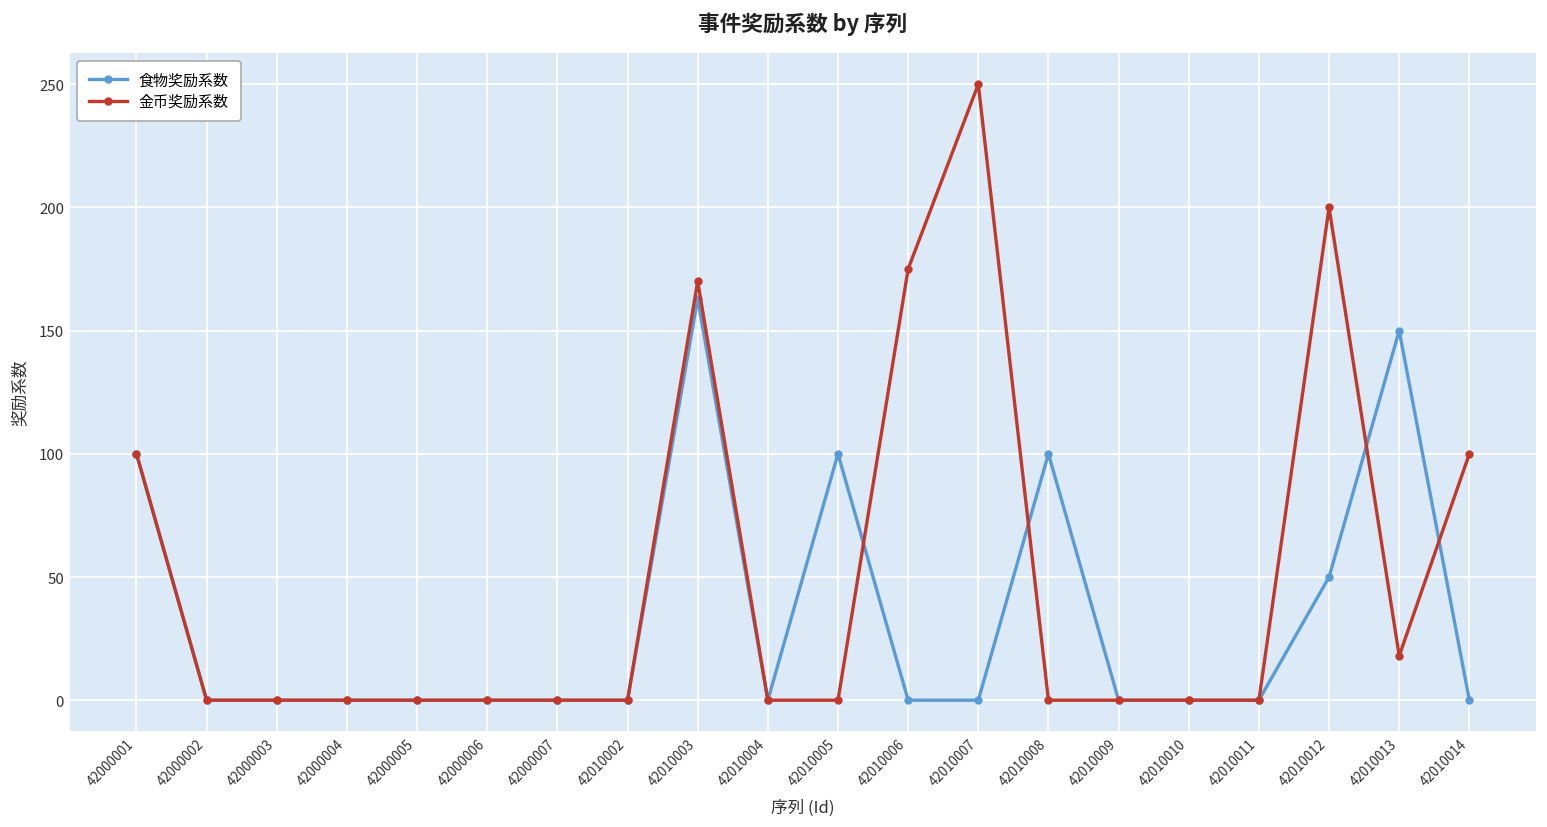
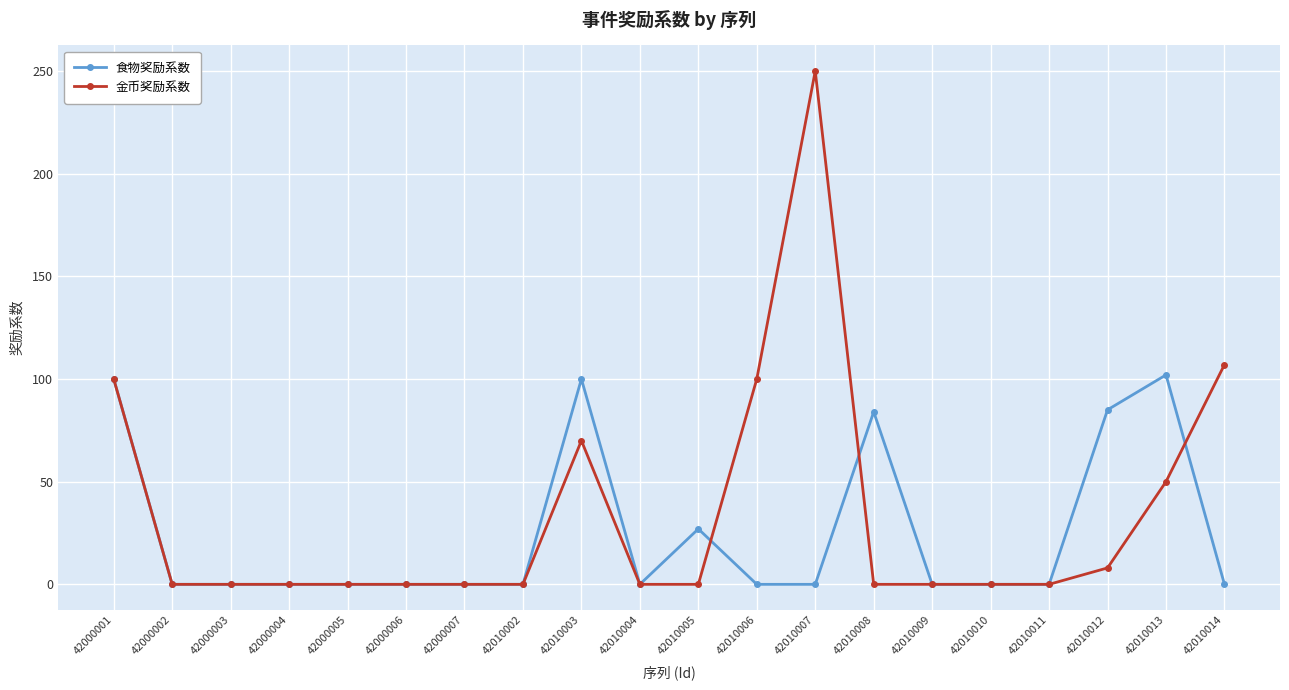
食物奖励系数, 42010003: 163 -> 100
金币奖励系数, 42010003: 170 -> 70
食物奖励系数, 42010005: 100 -> 27
金币奖励系数, 42010006: 175 -> 100
食物奖励系数, 42010008: 100 -> 84
食物奖励系数, 42010012: 50 -> 85
金币奖励系数, 42010012: 200 -> 8
食物奖励系数, 42010013: 150 -> 102
金币奖励系数, 42010013: 18 -> 50
金币奖励系数, 42010014: 100 -> 107
